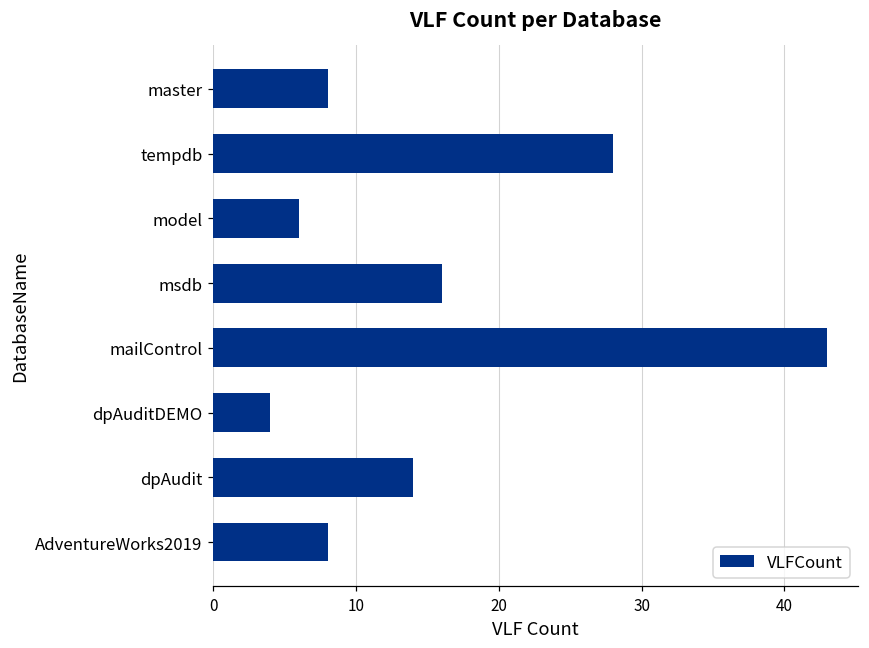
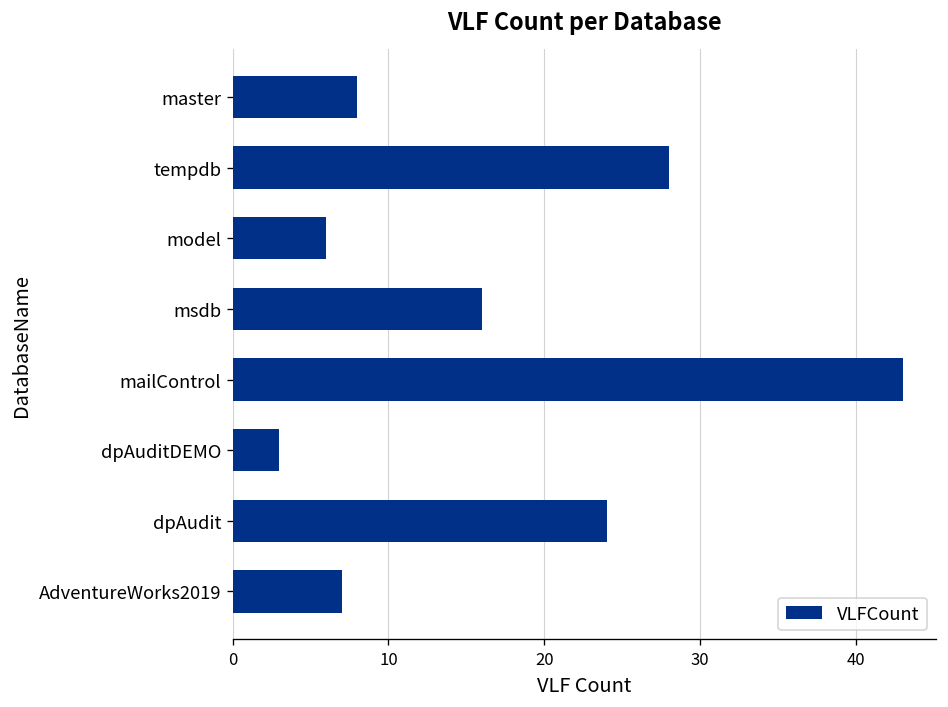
dpAuditDEMO: 4 -> 3
dpAudit: 14 -> 24
AdventureWorks2019: 8 -> 7
